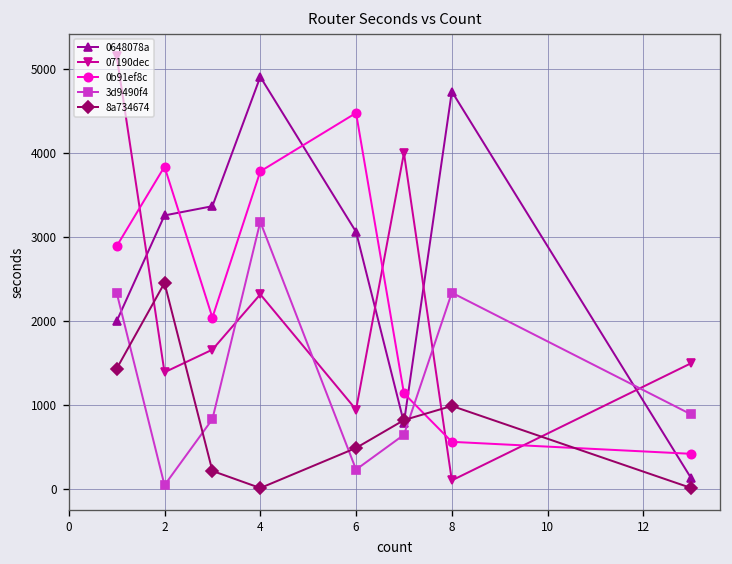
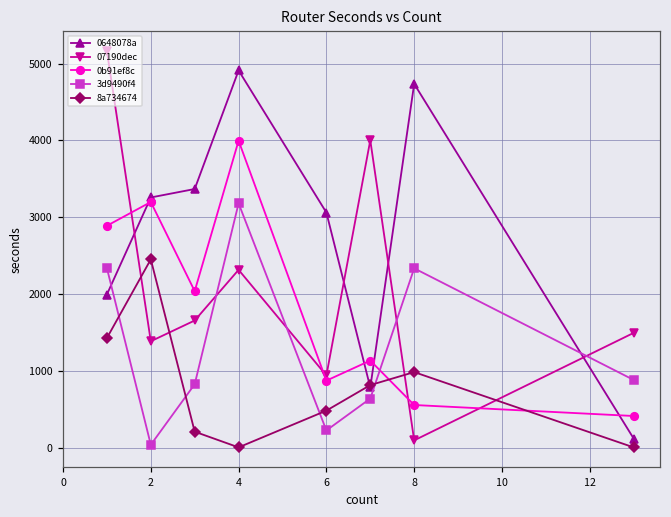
0b91ef8c, 2: 3800 -> 3200
0b91ef8c, 4: 3800 -> 4000
0b91ef8c, 6: 4500 -> 900
